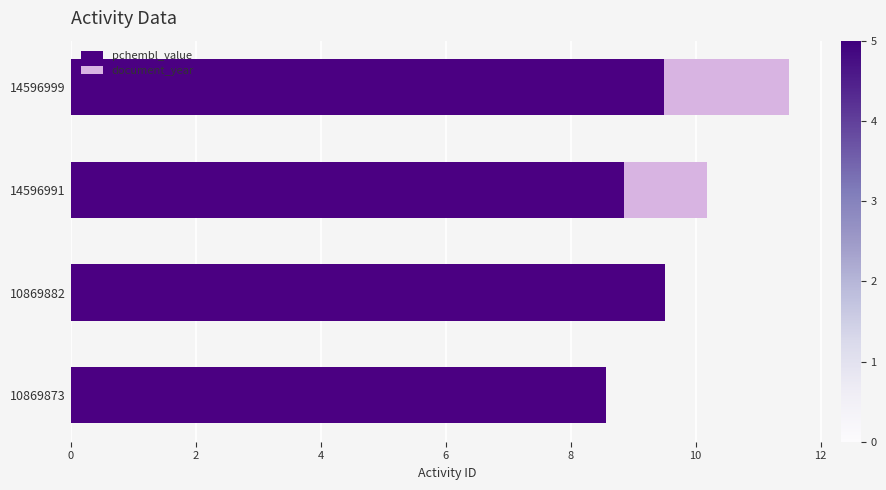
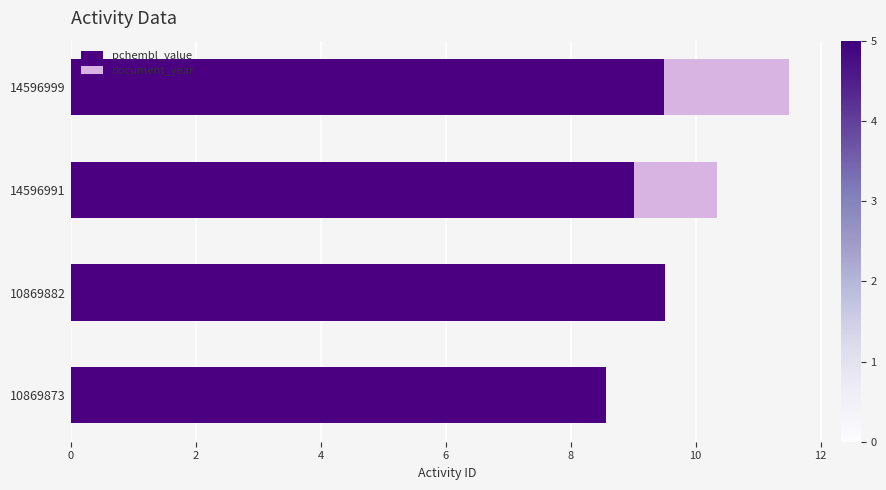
pchembl_value, 14596991: 8.9 -> 9.0
